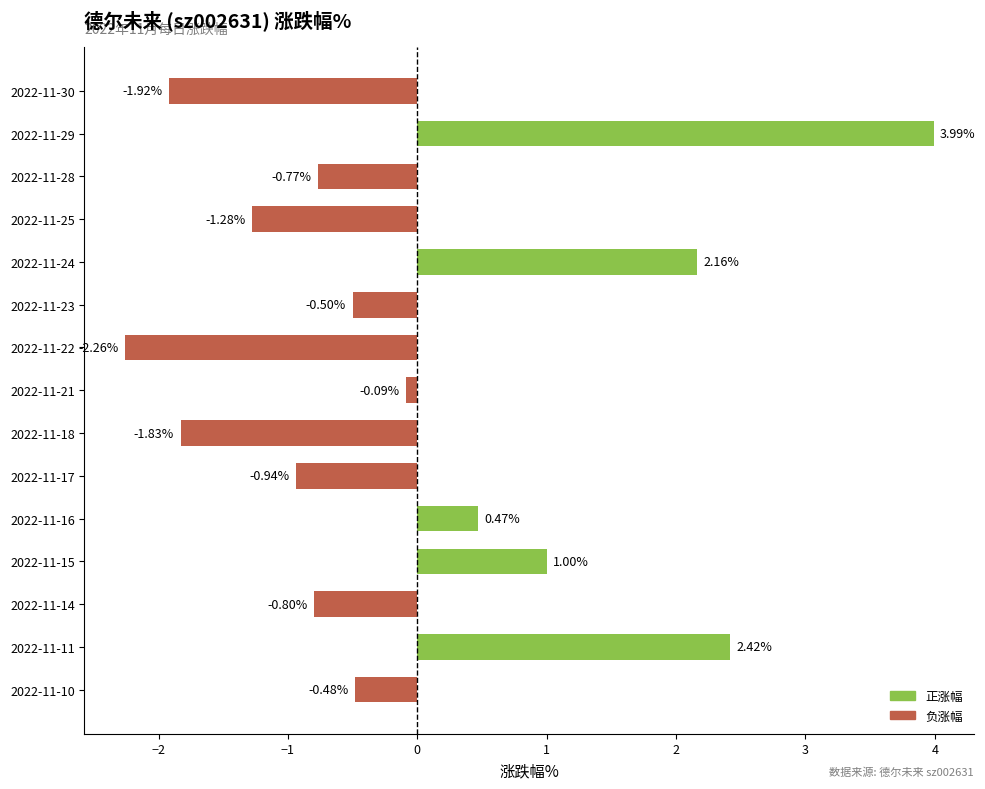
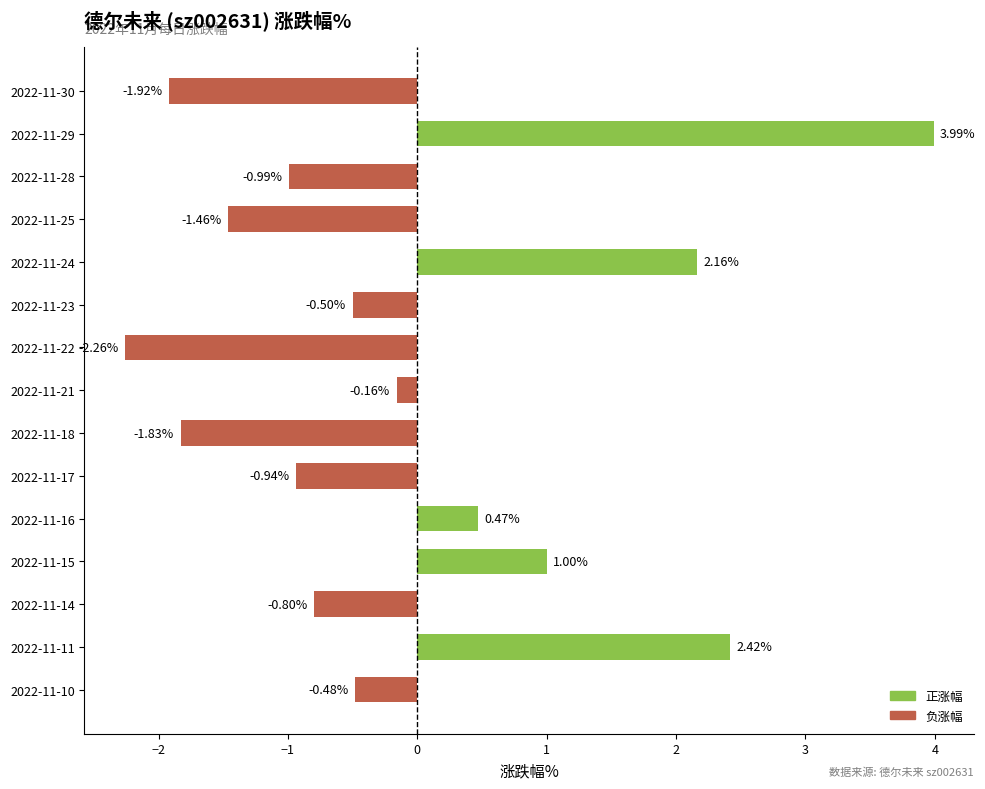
2022-11-28: -0.77% -> -0.99%
2022-11-25: -1.28% -> -1.46%
2022-11-21: -0.09% -> -0.16%
